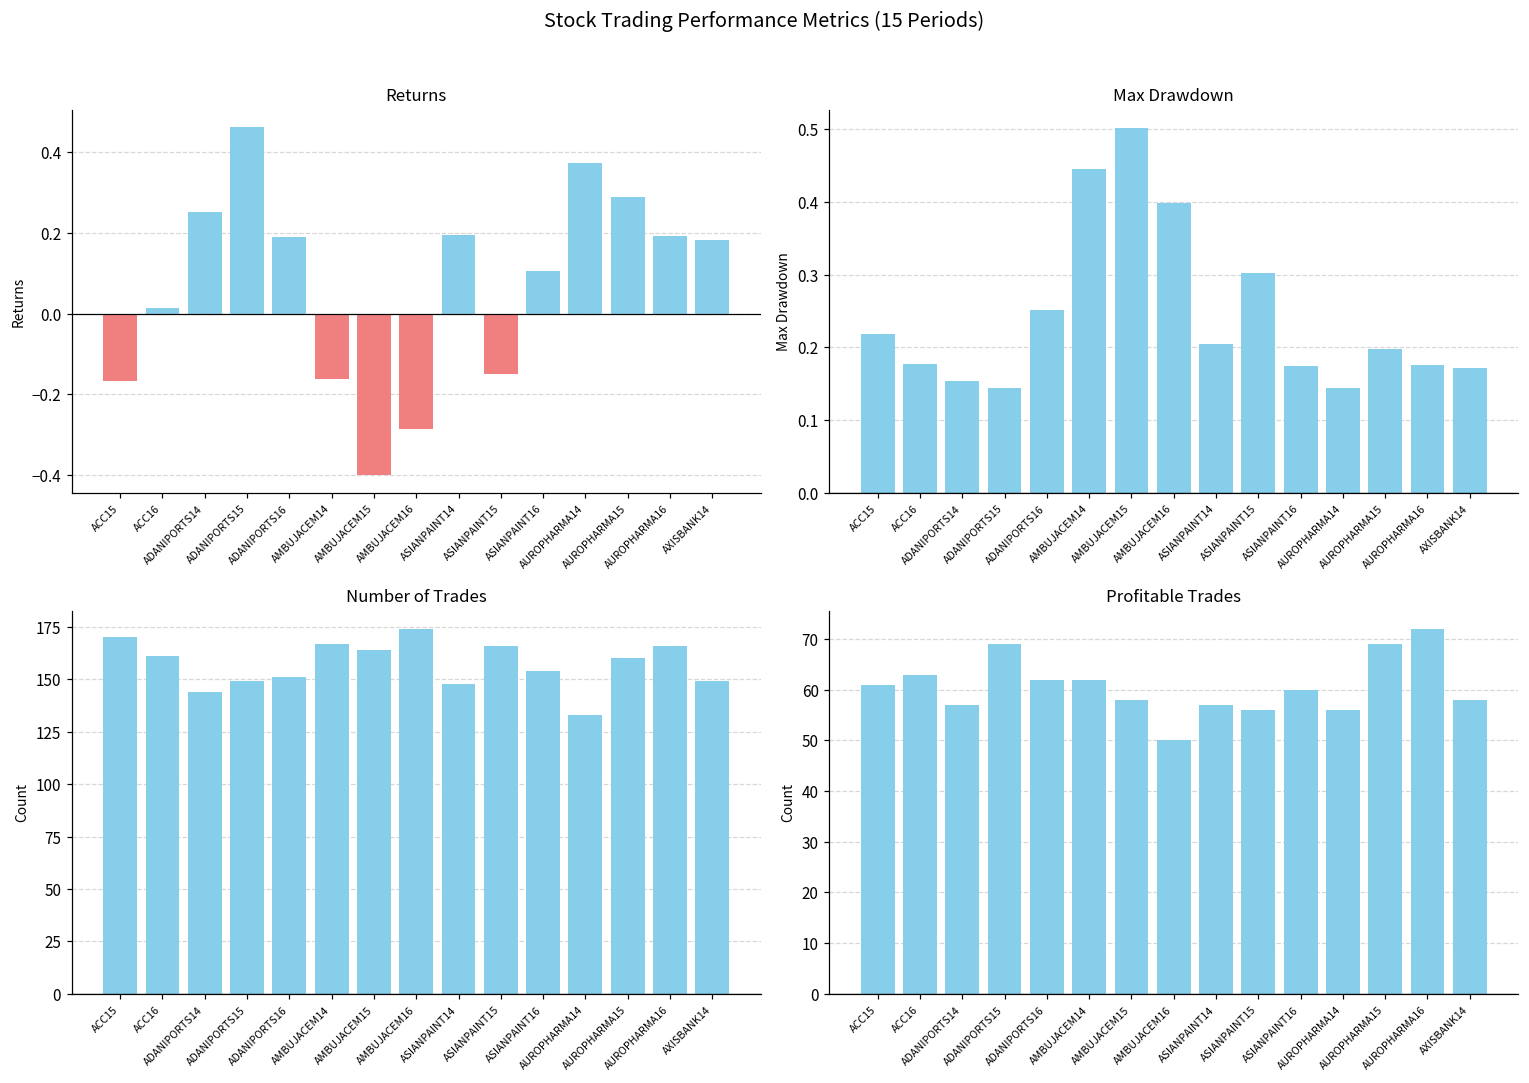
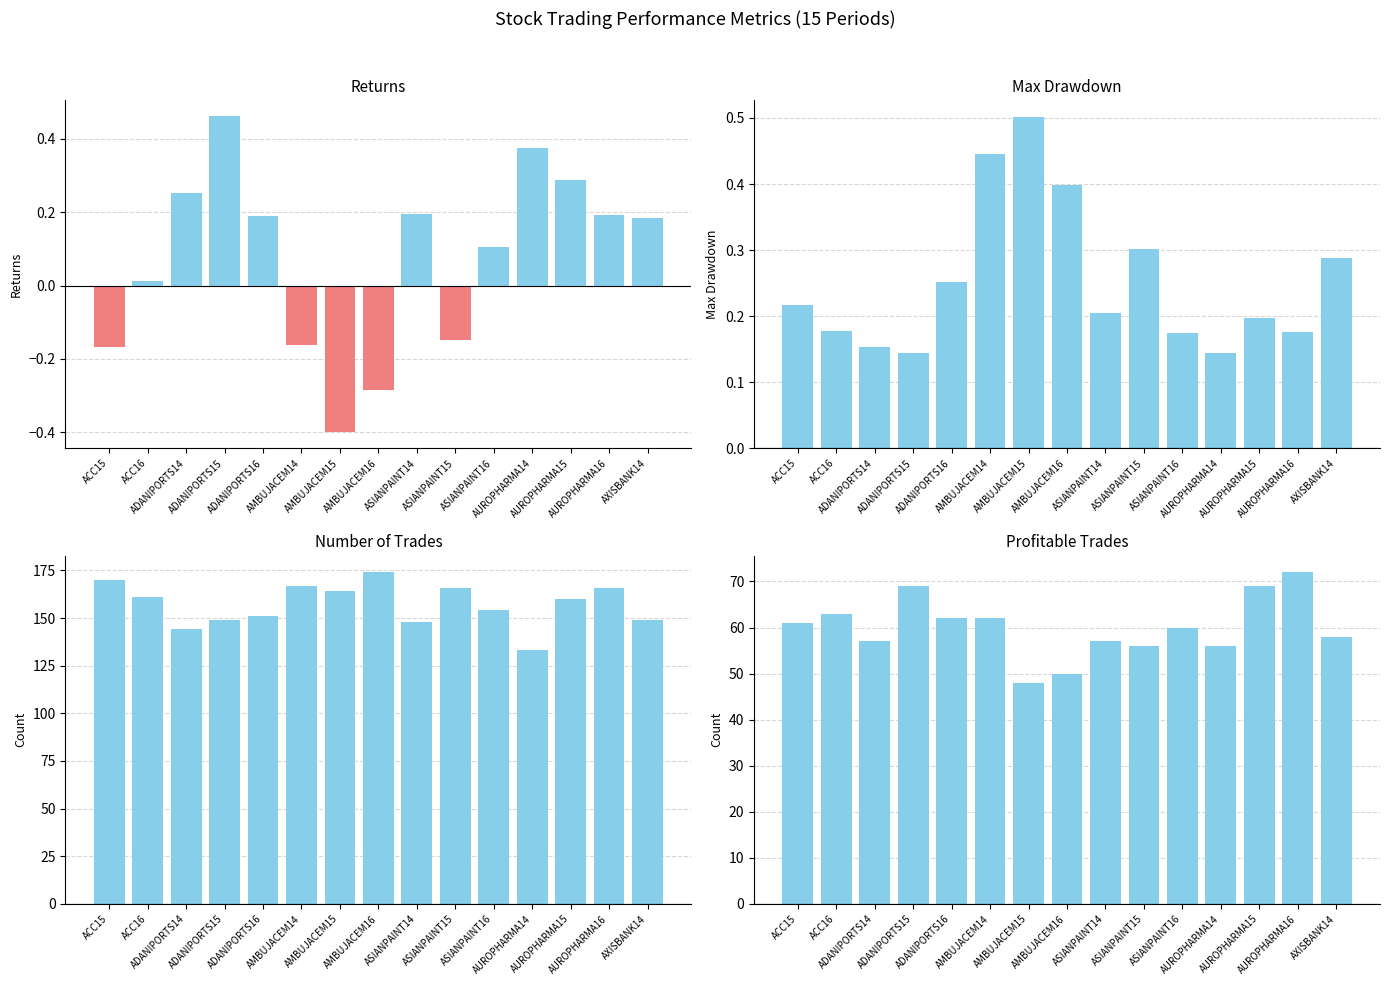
Max Drawdown, AXISBANK14: 0.17 -> 0.29
Profitable Trades, AMBUJACEM15: 58 -> 48
